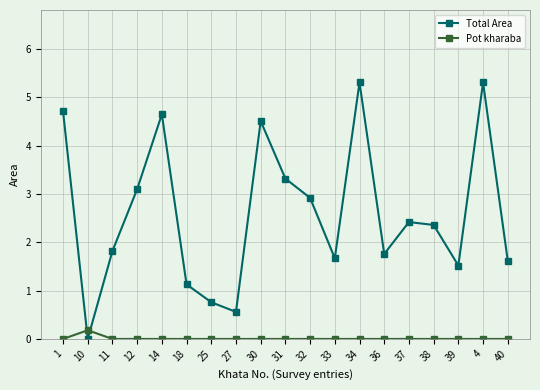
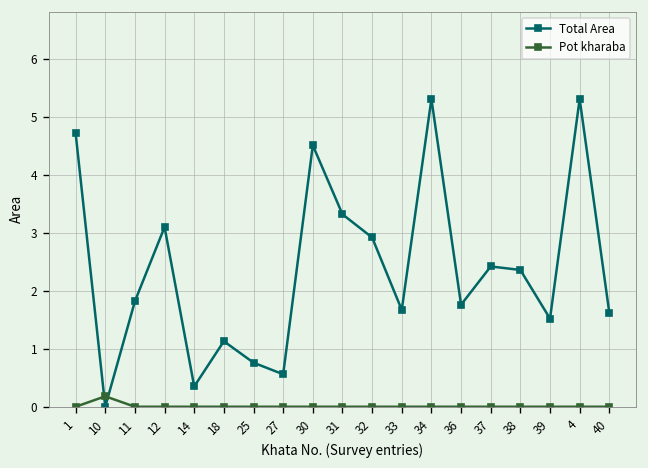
Total Area, 14: 4.7 -> 0.4
